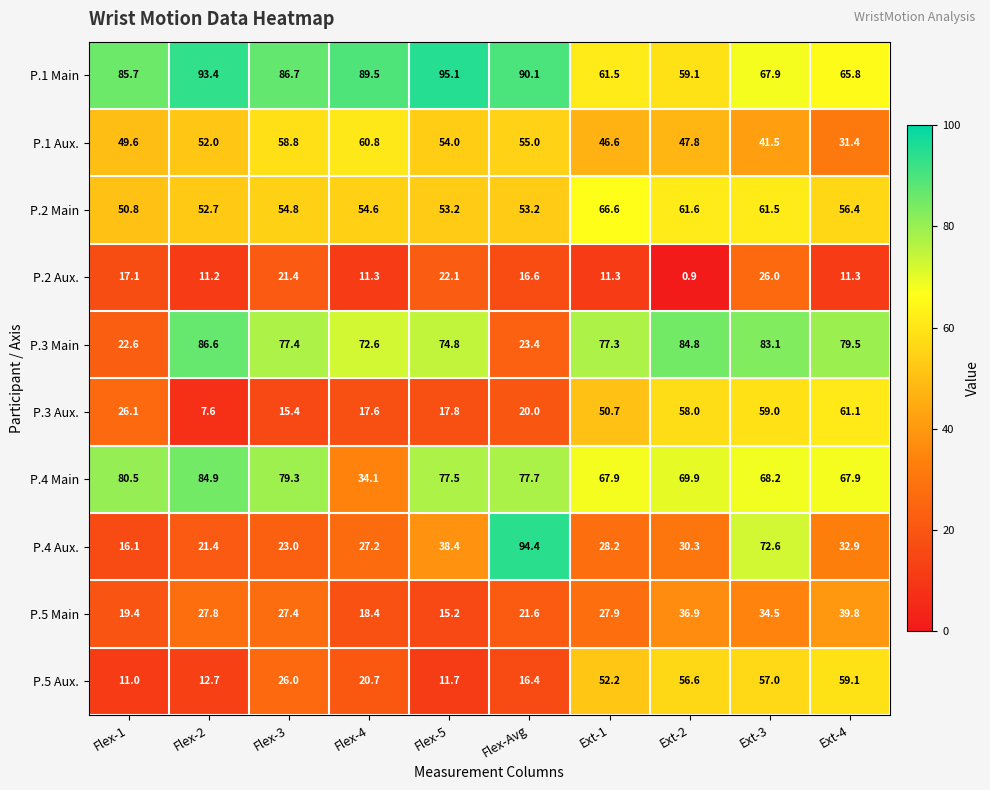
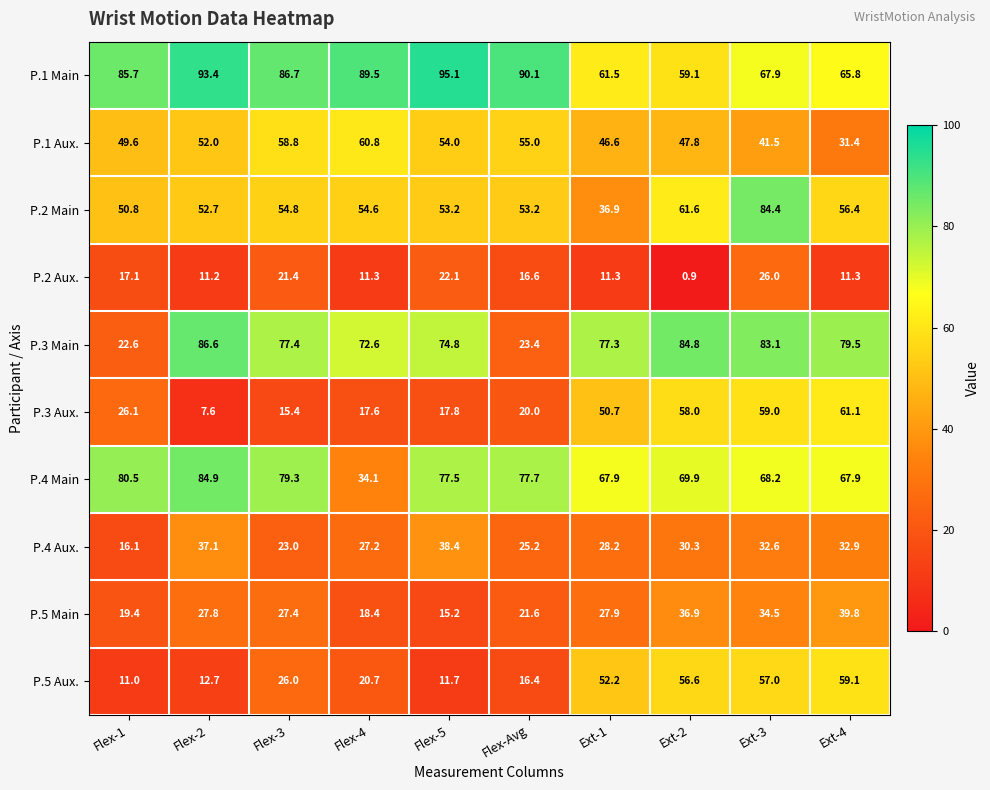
P.2 Main, Ext-1: 66.6 -> 36.9
P.2 Main, Ext-3: 61.5 -> 84.4
P.4 Aux., Flex-2: 21.4 -> 37.1
P.4 Aux., Flex-Avg: 94.4 -> 25.2
P.4 Aux., Ext-3: 72.6 -> 32.6
